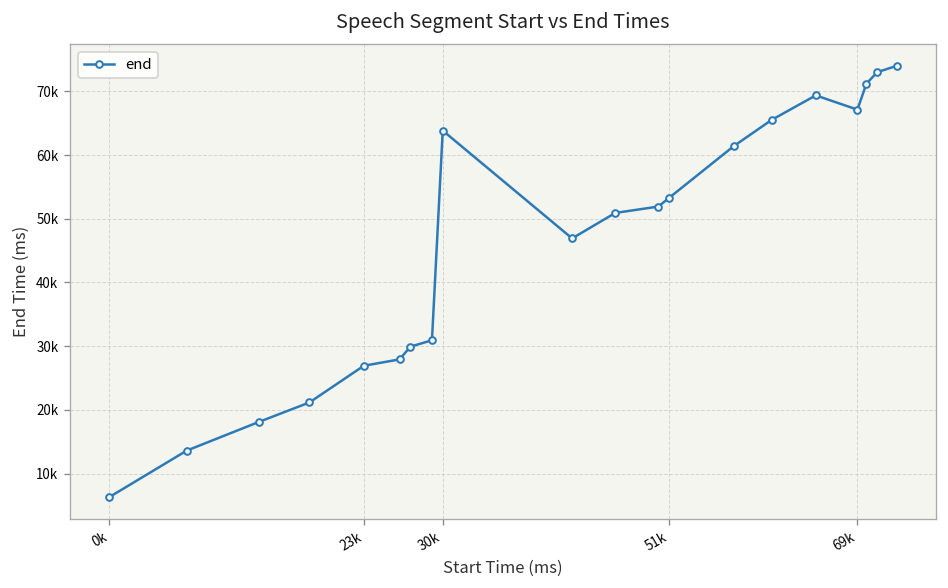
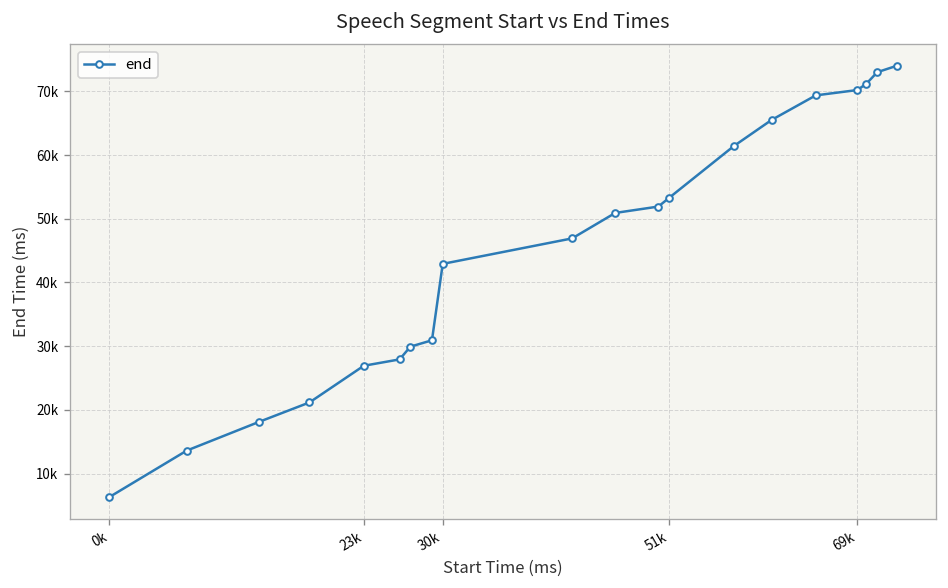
30k: 64000 -> 43000
69k: 67000 -> 70000
